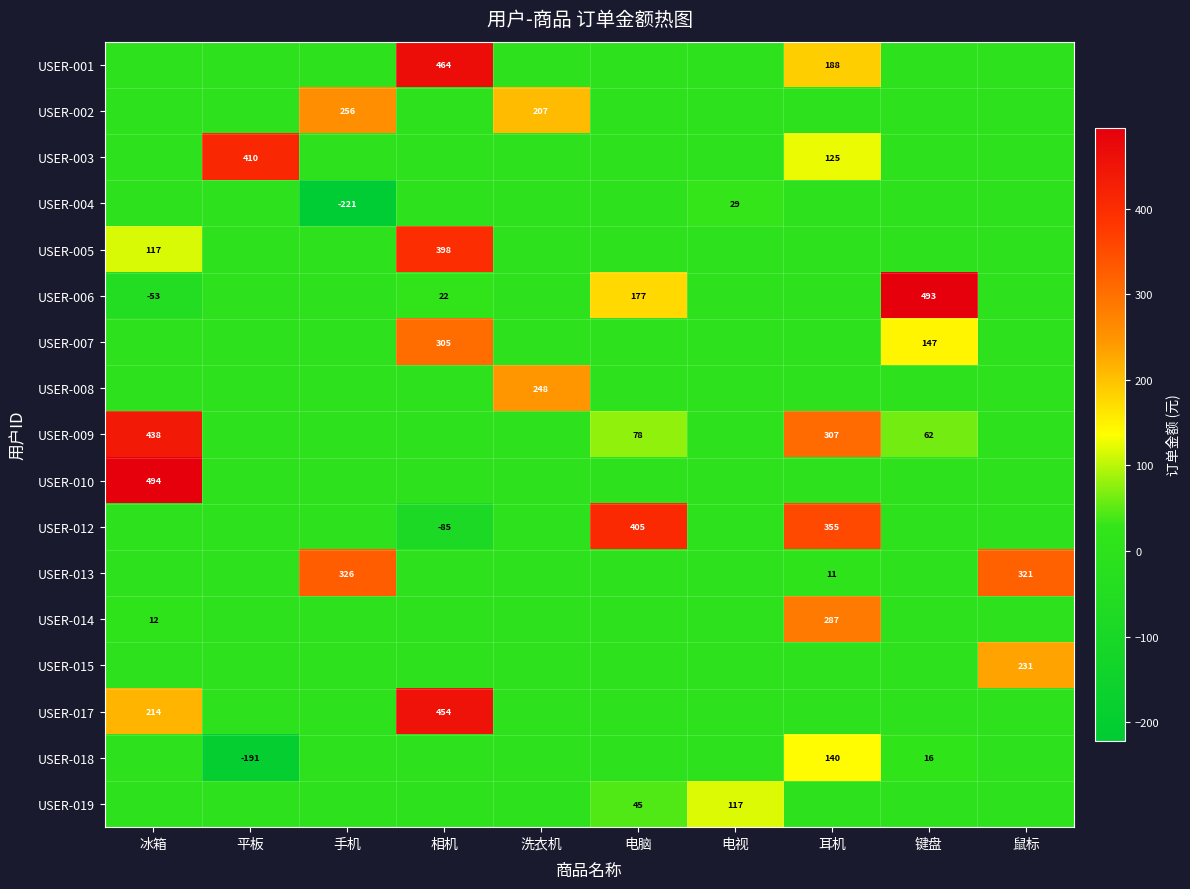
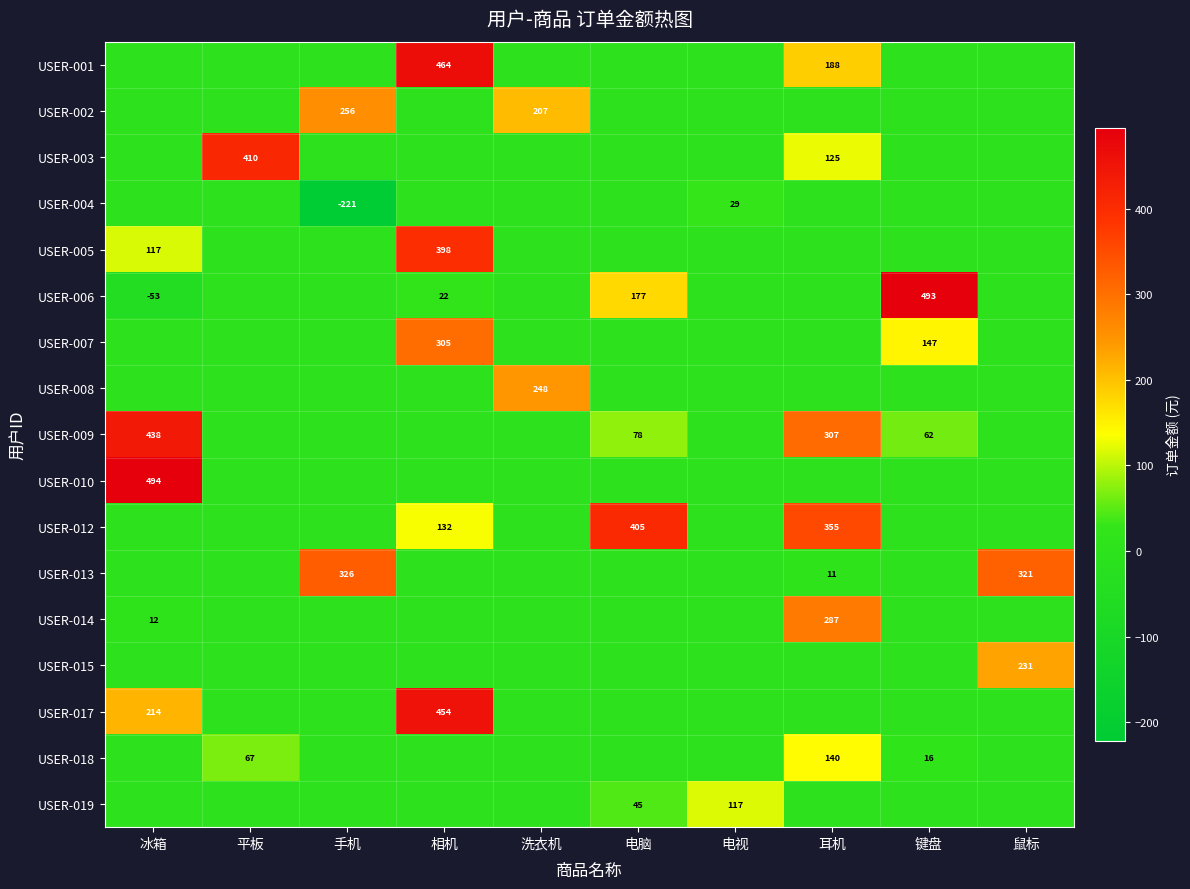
USER-012, 相机: -85 -> 132
USER-018, 平板: -191 -> 67
